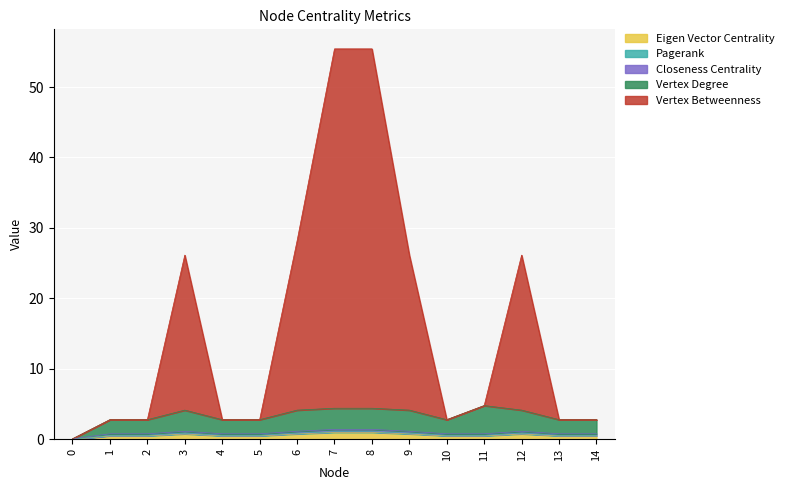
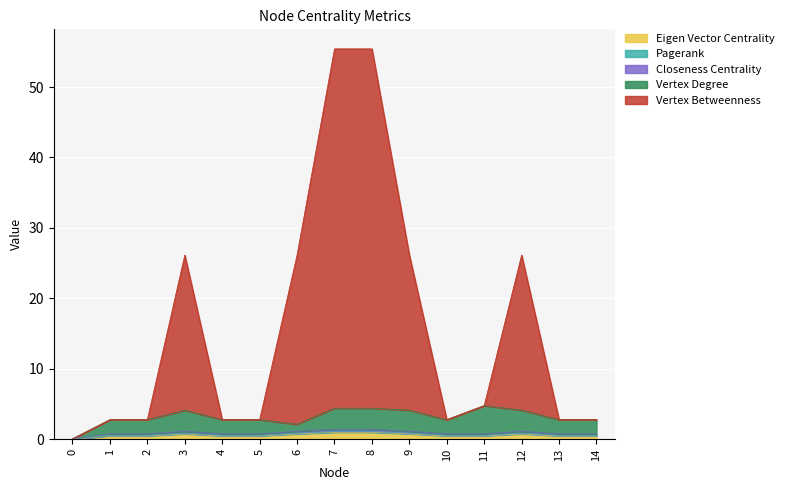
Vertex Degree, 6: 3 -> 1
